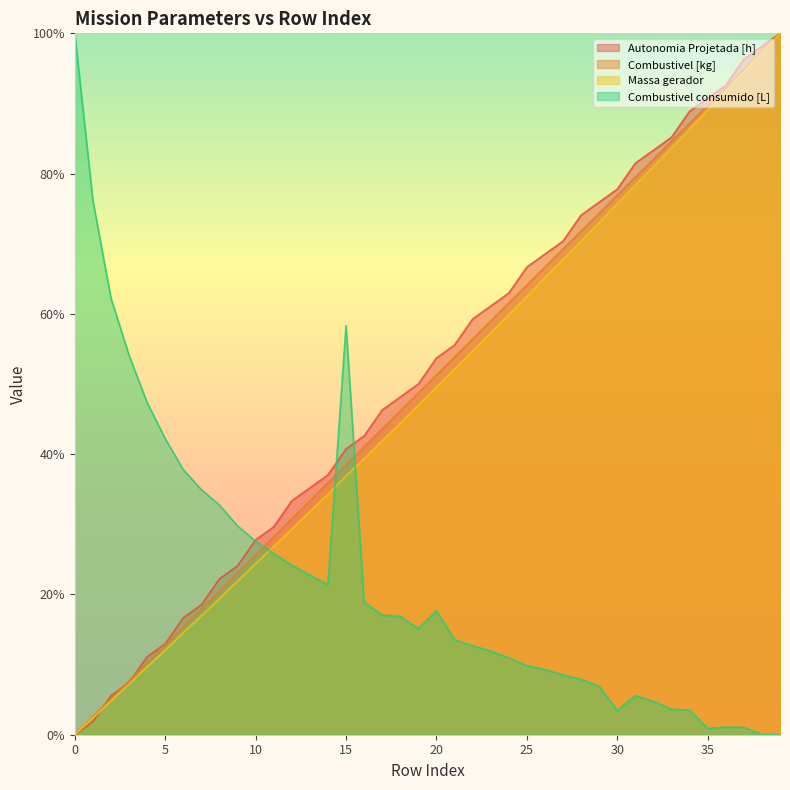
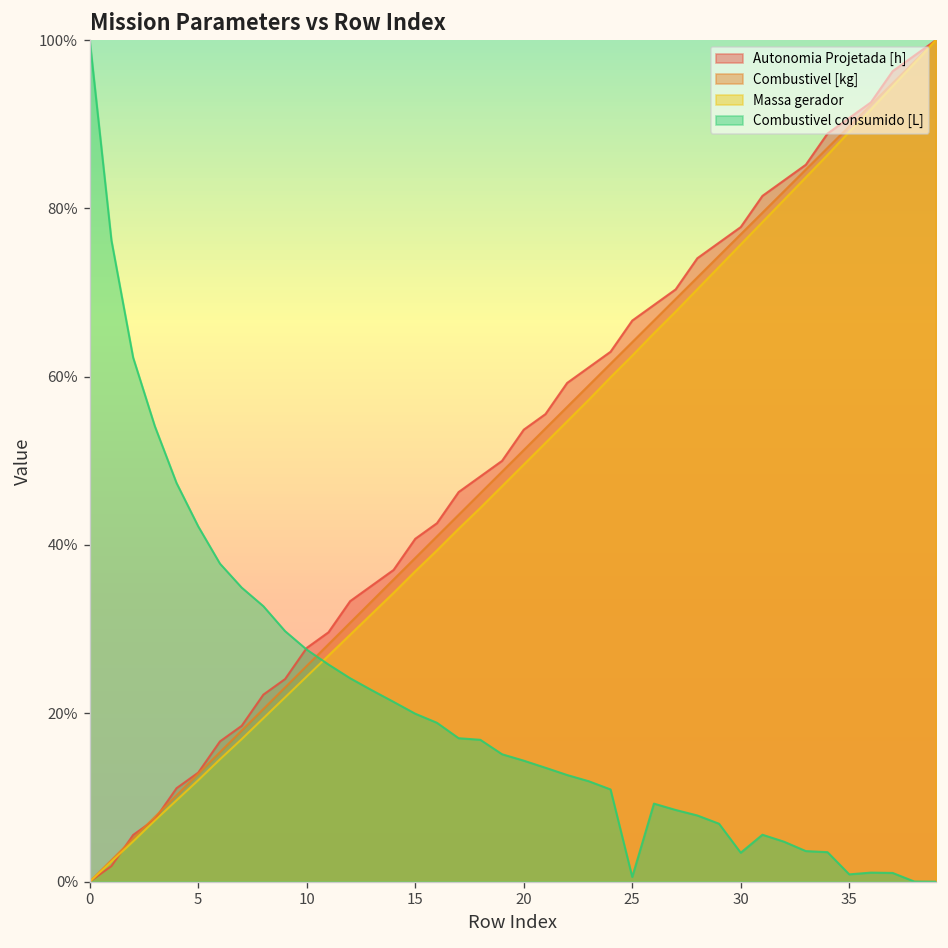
Combustivel consumido [L], 15: 58% -> 20%
Combustivel consumido [L], 20: 18% -> 14%
Combustivel consumido [L], 25: 10% -> 1%
